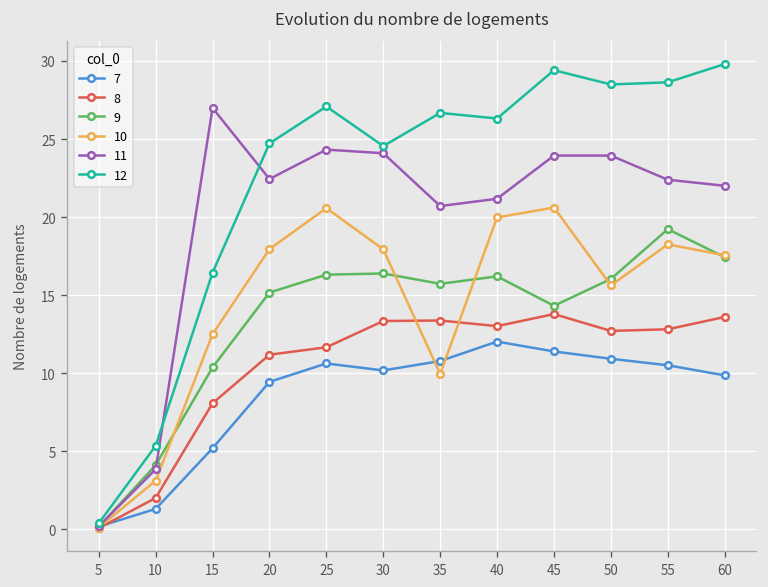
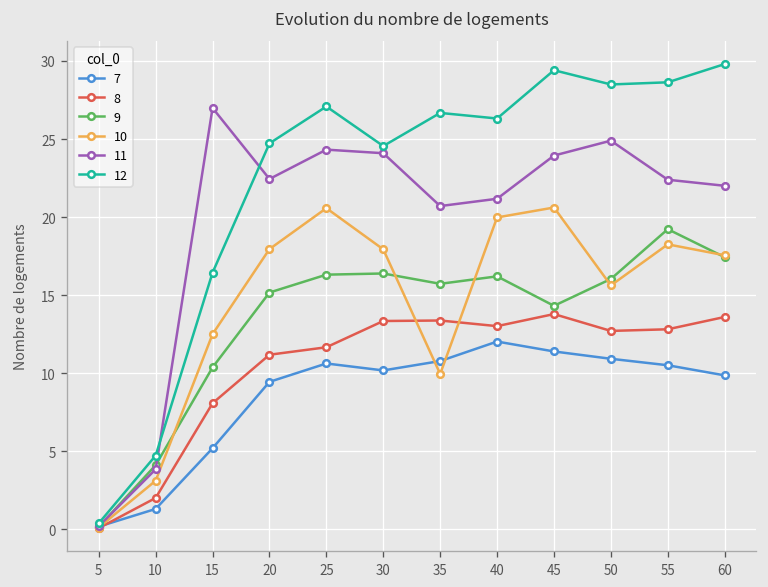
12, 10: 5.4 -> 4.7
11, 50: 23.9 -> 24.9
